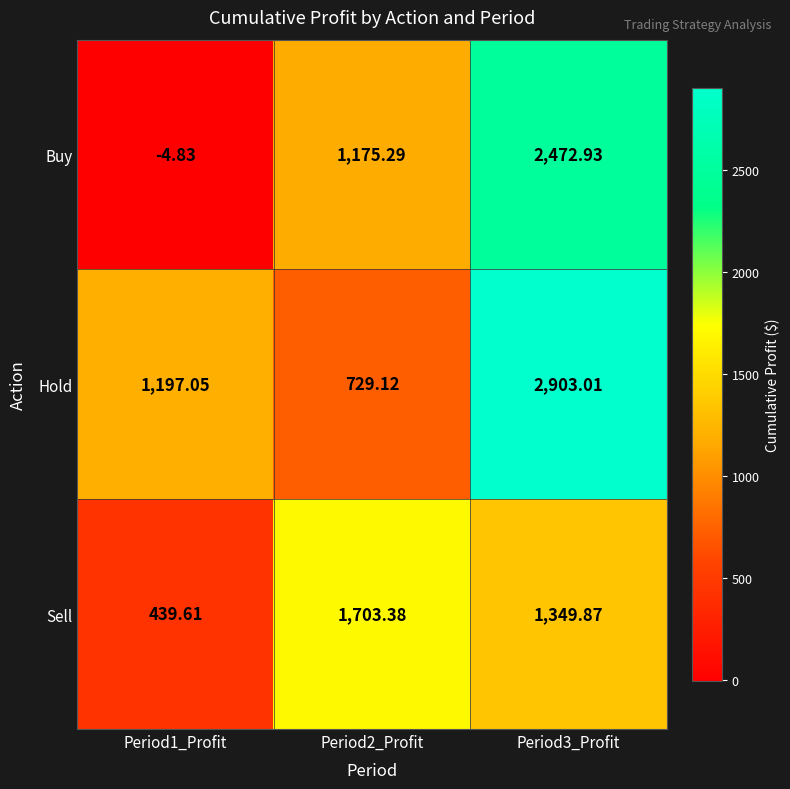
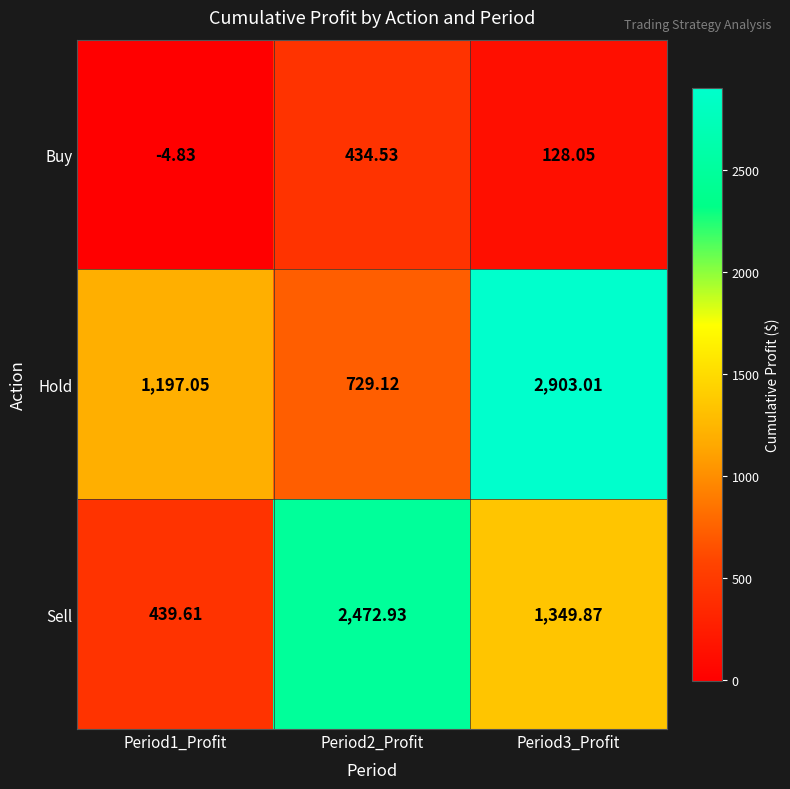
Buy, Period2_Profit: 1,175.29 -> 434.53
Buy, Period3_Profit: 2,472.93 -> 128.05
Sell, Period2_Profit: 1,703.38 -> 2,472.93
